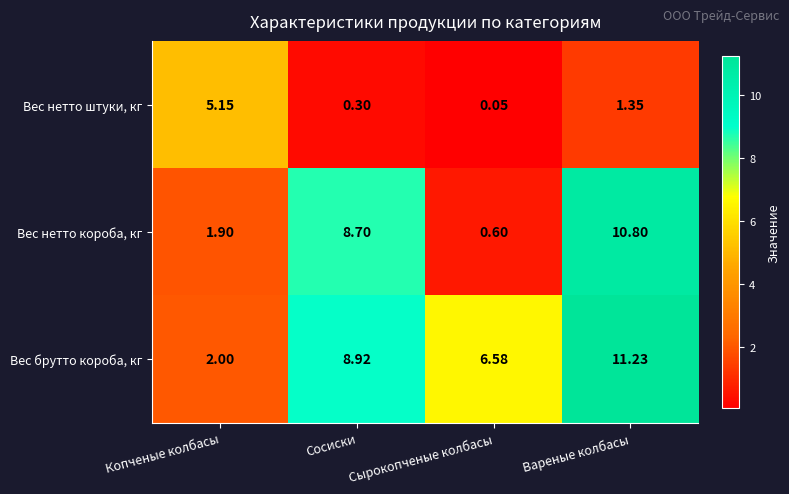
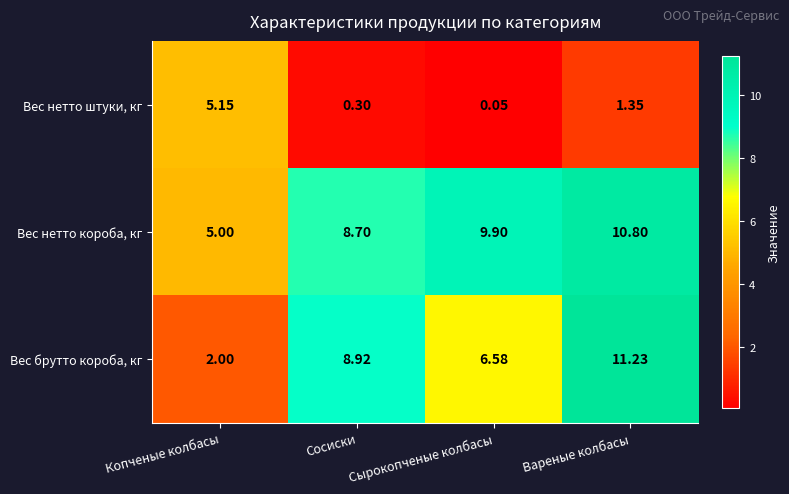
Вес нетто короба, кг, Копченые колбасы: 1.90 -> 5.00
Вес нетто короба, кг, Сырокопченые колбасы: 0.60 -> 9.90
